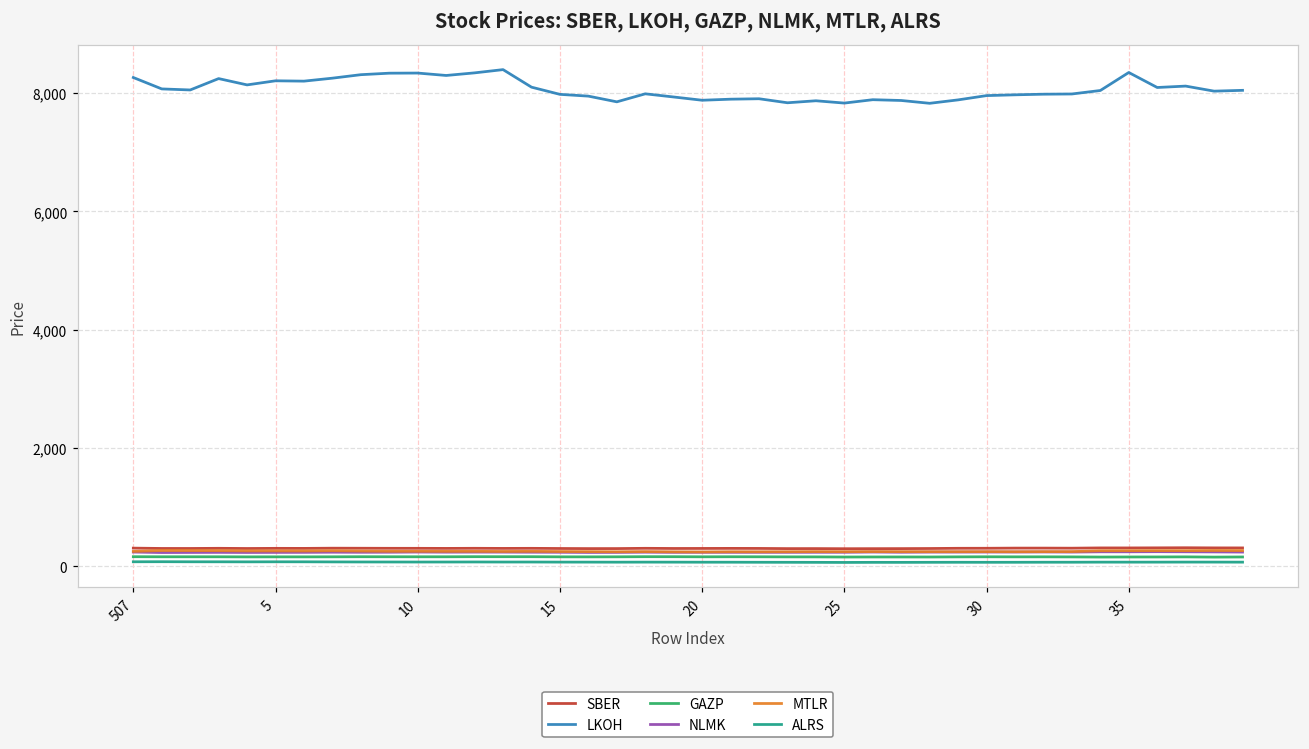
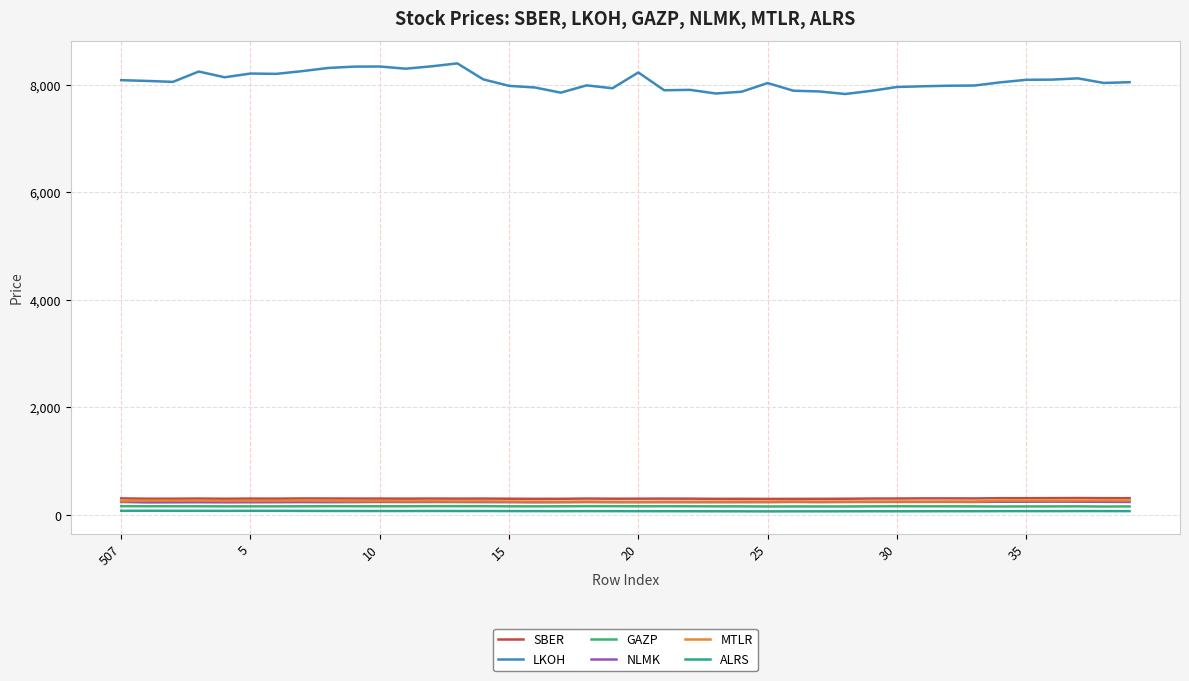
LKOH, 507: 8,300 -> 8,100
LKOH, 20: 7,900 -> 8,200
LKOH, 25: 7,800 -> 8,000
LKOH, 35: 8,300 -> 8,100
